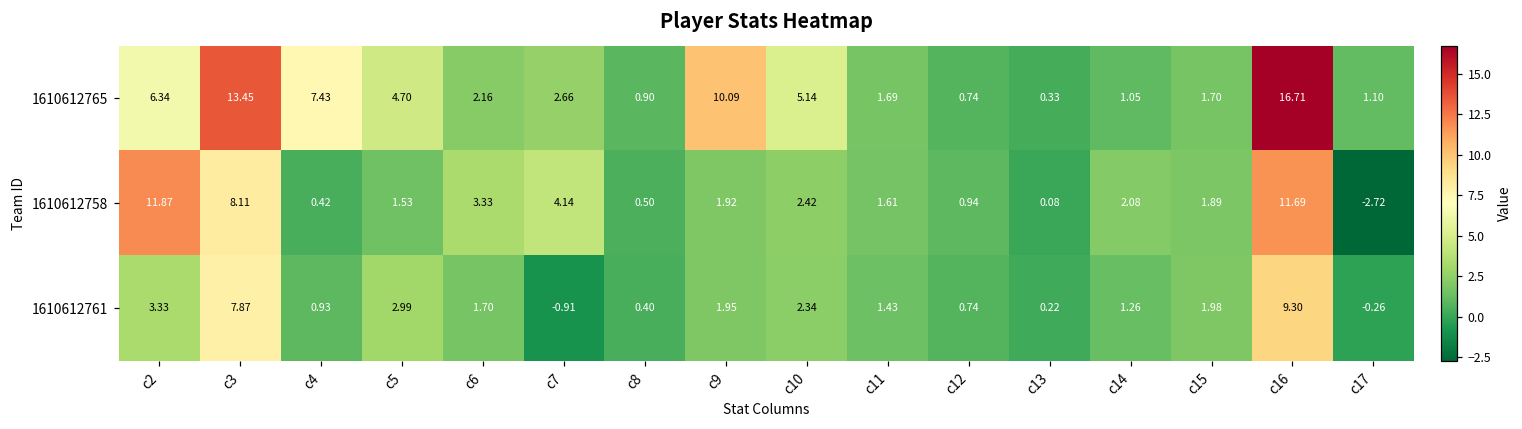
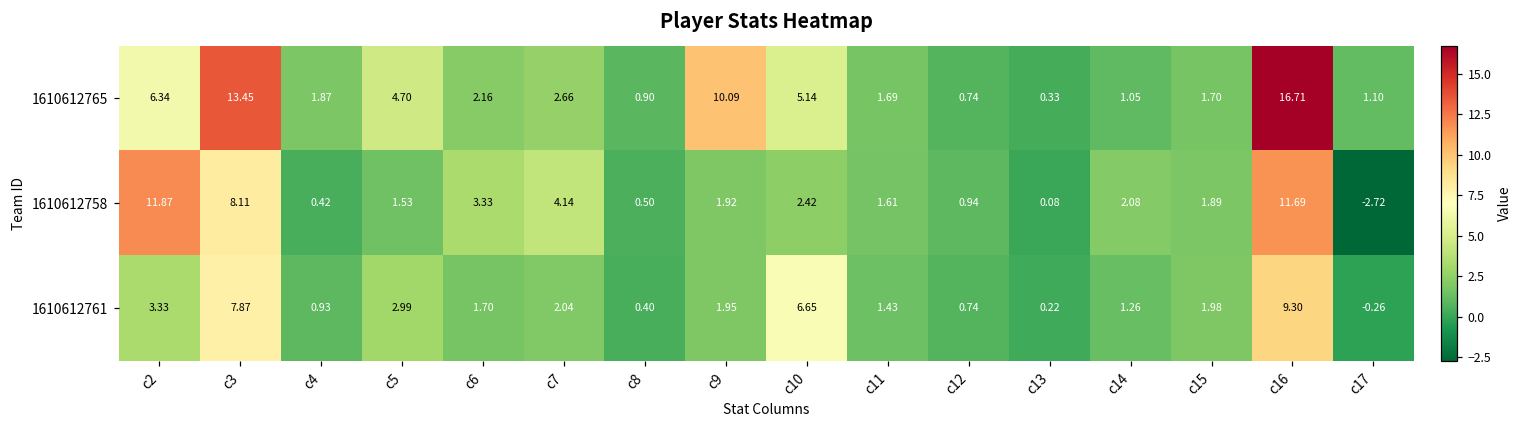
1610612765, c4: 7.43 -> 1.87
1610612761, c7: -0.91 -> 2.04
1610612761, c10: 2.34 -> 6.65
